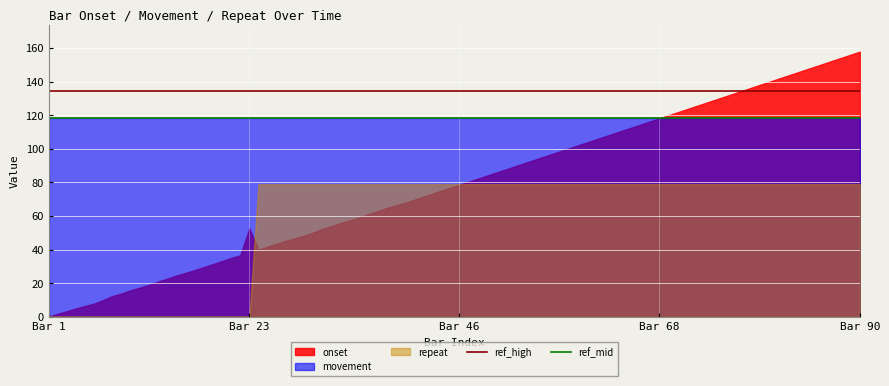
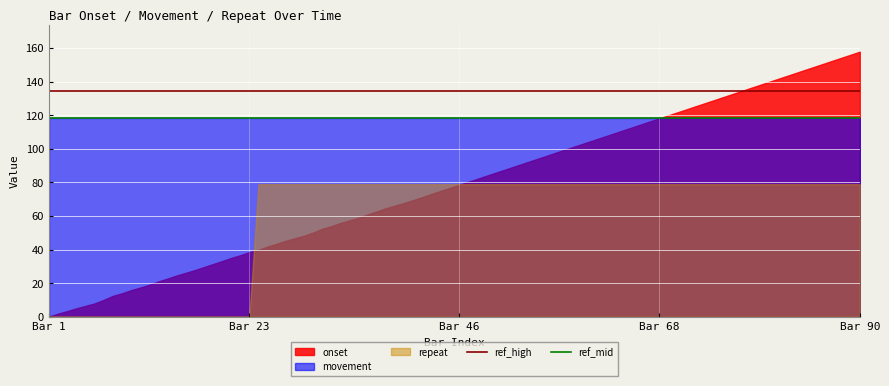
onset, Bar 23: 53 -> 38
